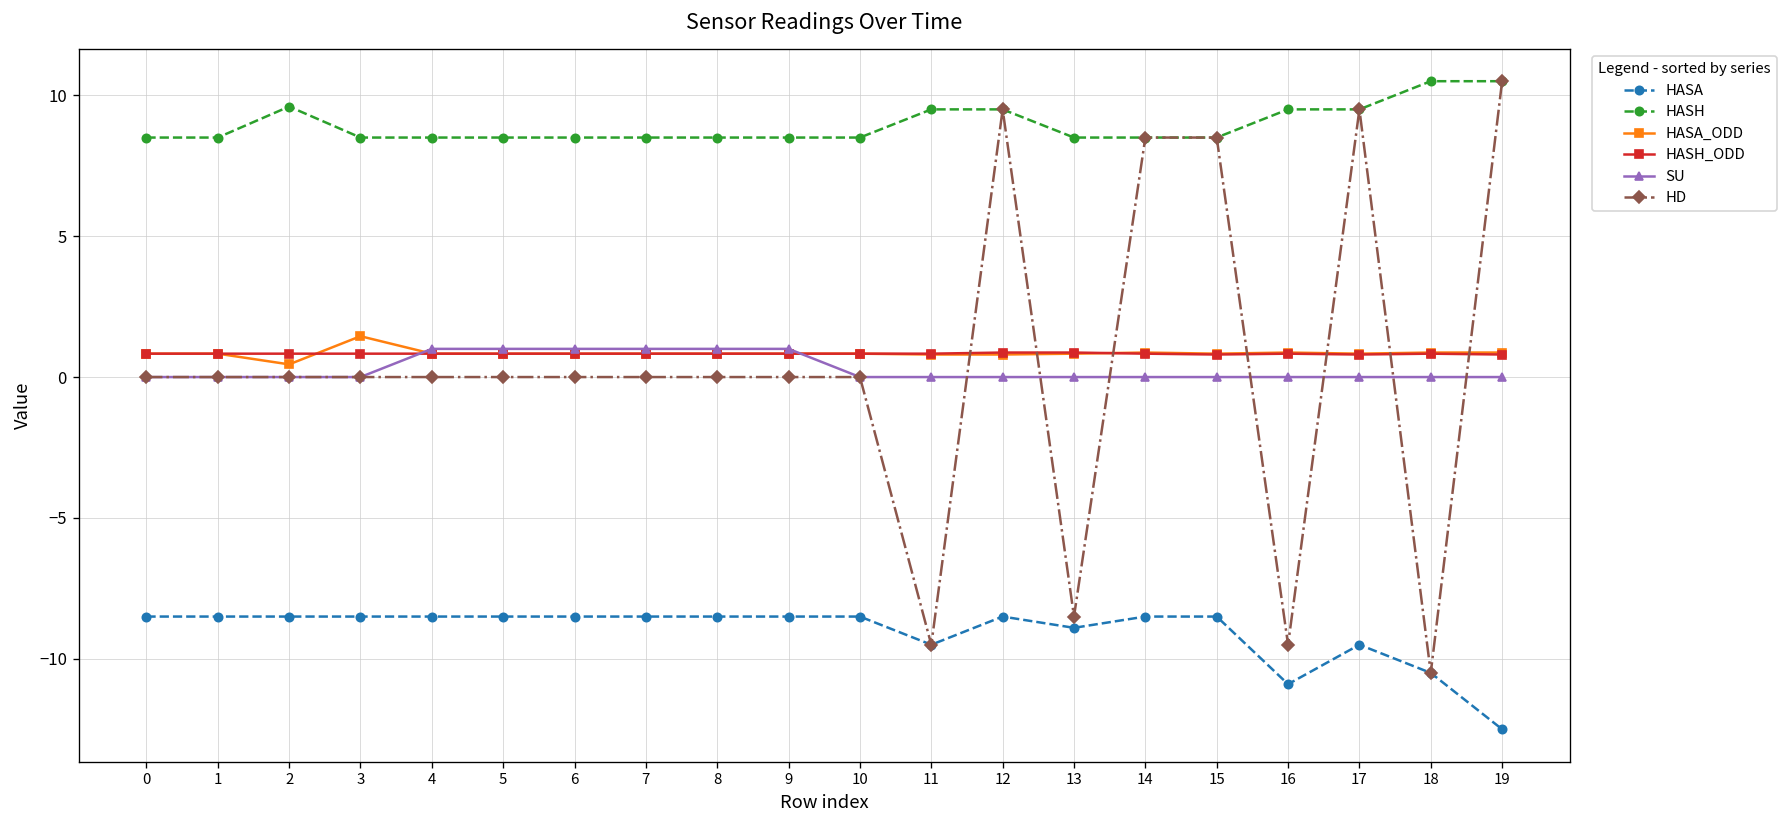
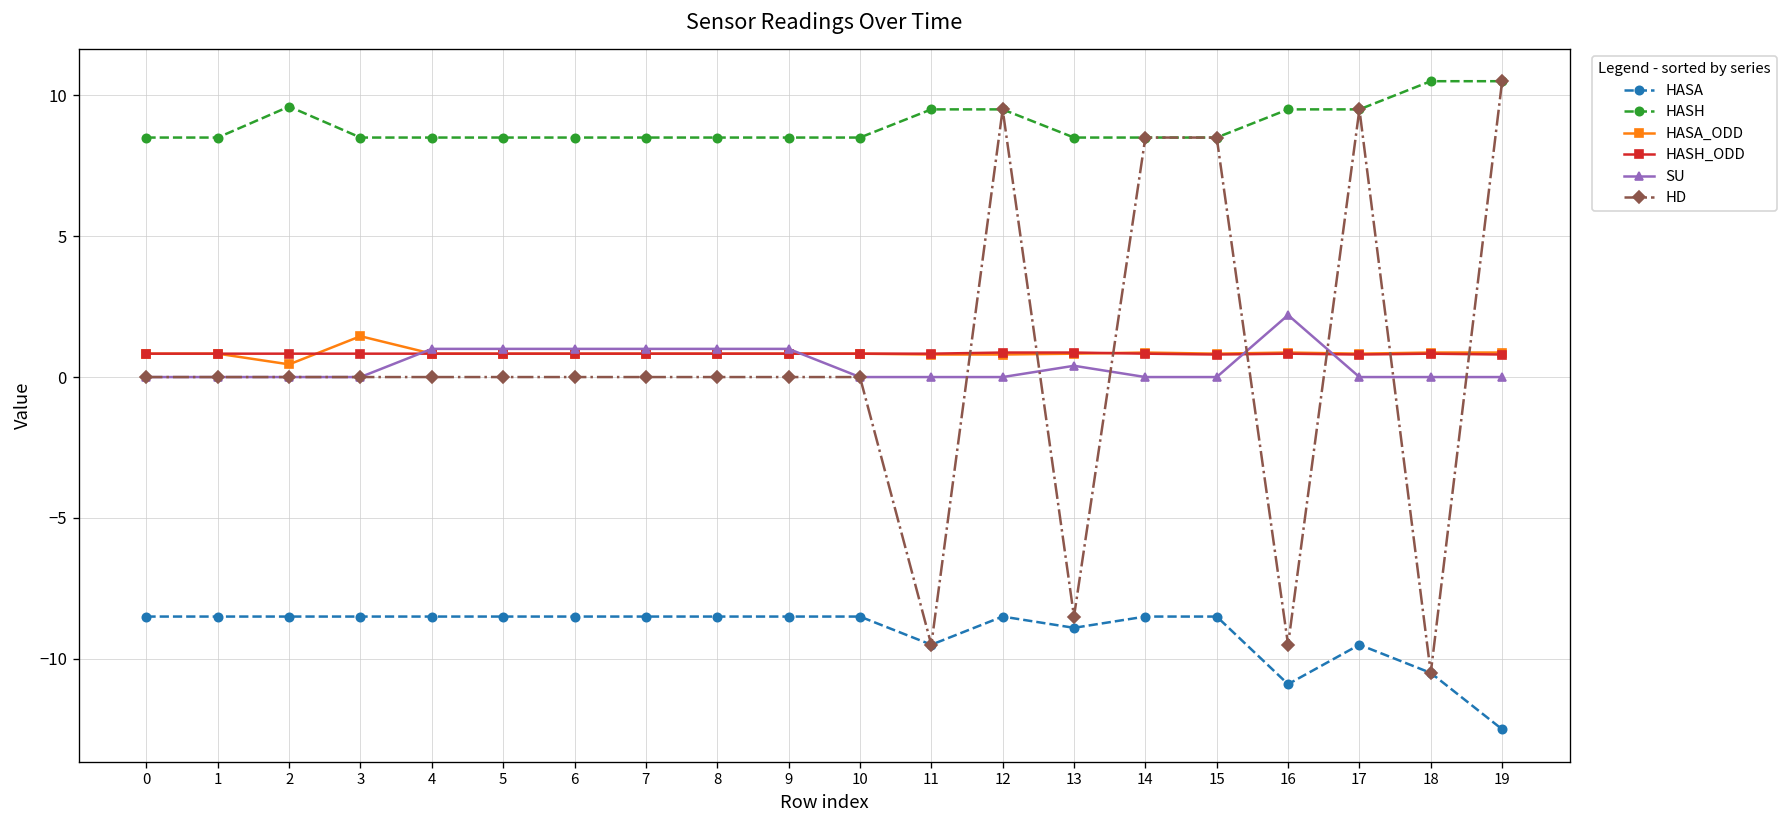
SU, 13: 0.0 -> 0.4
SU, 16: 0.0 -> 2.2
